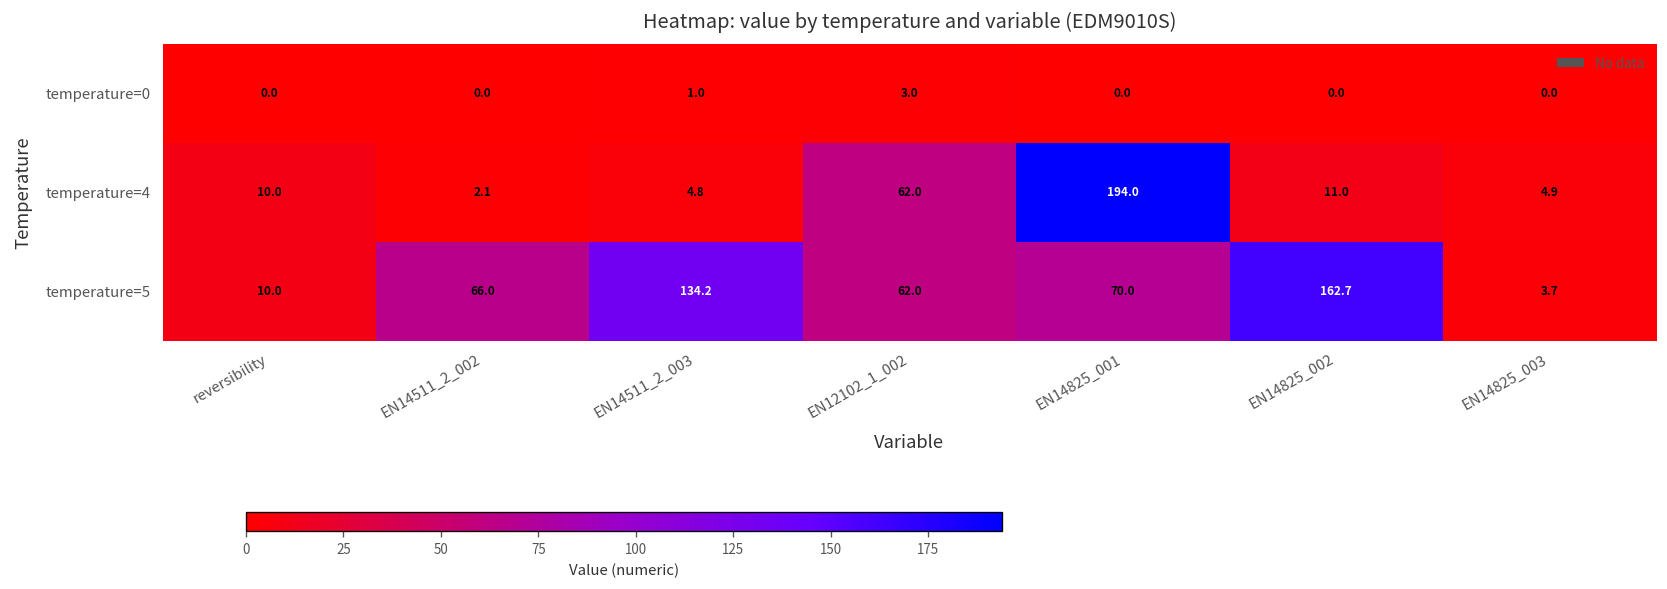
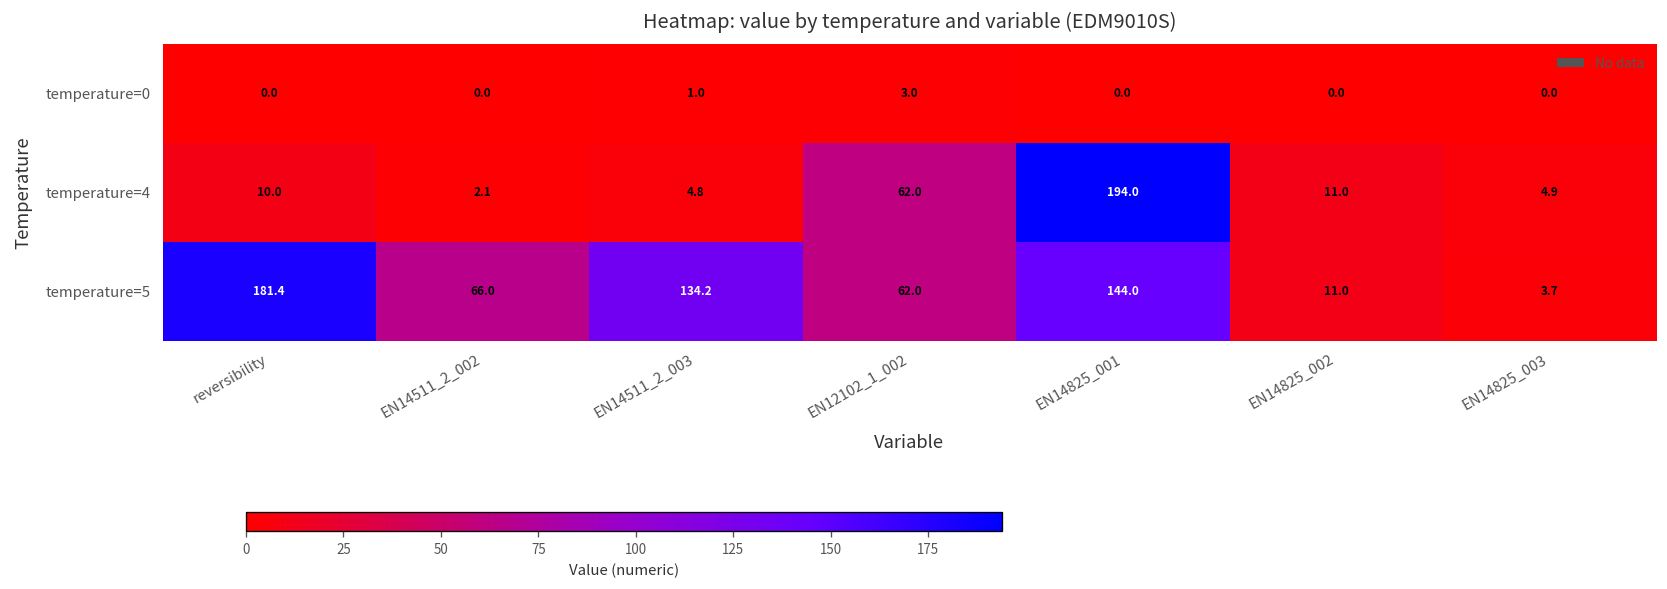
temperature=5, reversibility: 10.0 -> 181.4
temperature=5, EN14825_001: 70.0 -> 144.0
temperature=5, EN14825_002: 162.7 -> 11.0
